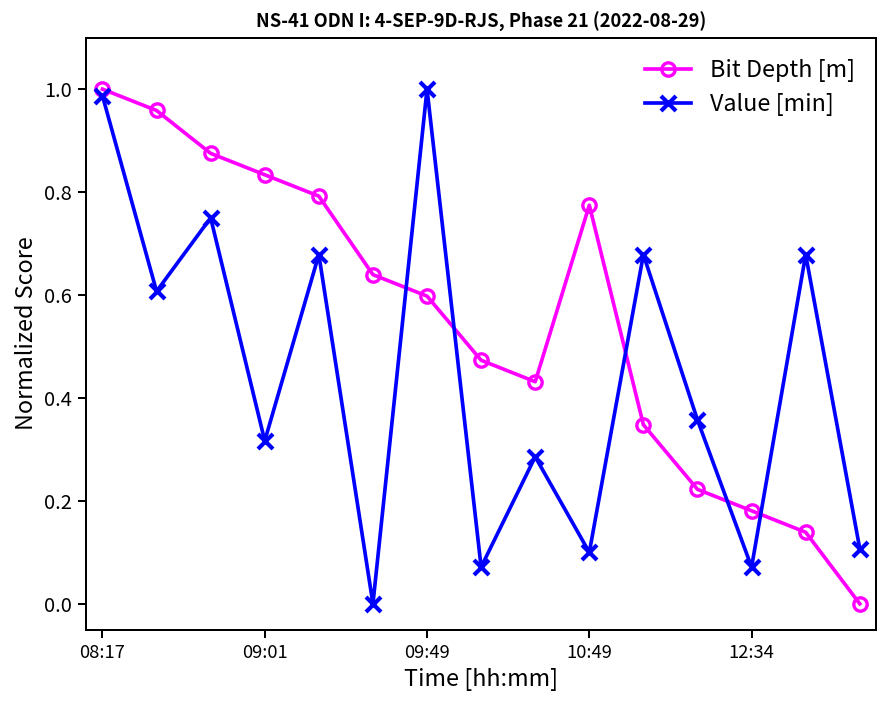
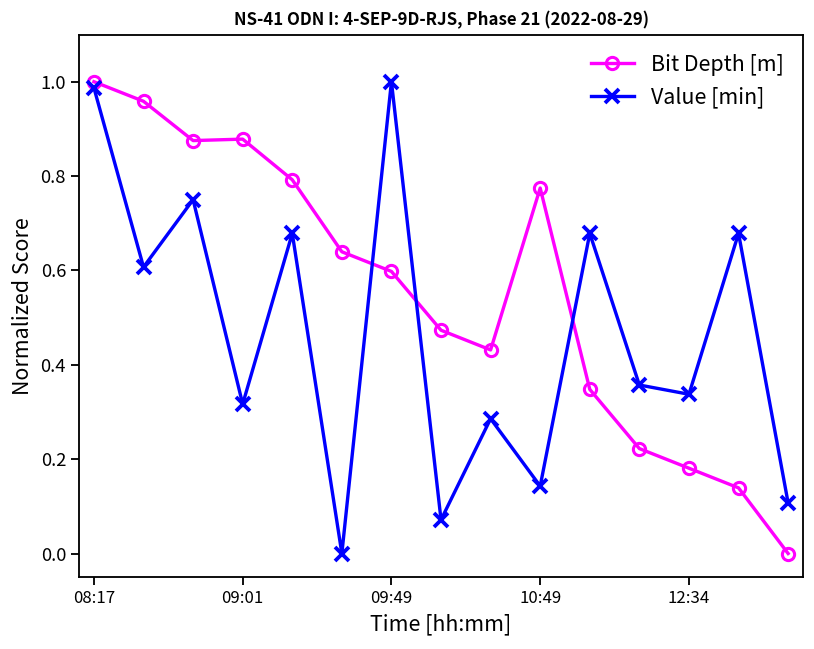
Bit Depth [m], 09:01: 0.83 -> 0.88
Value [min], 10:49: 0.10 -> 0.14
Value [min], 12:34: 0.07 -> 0.34
